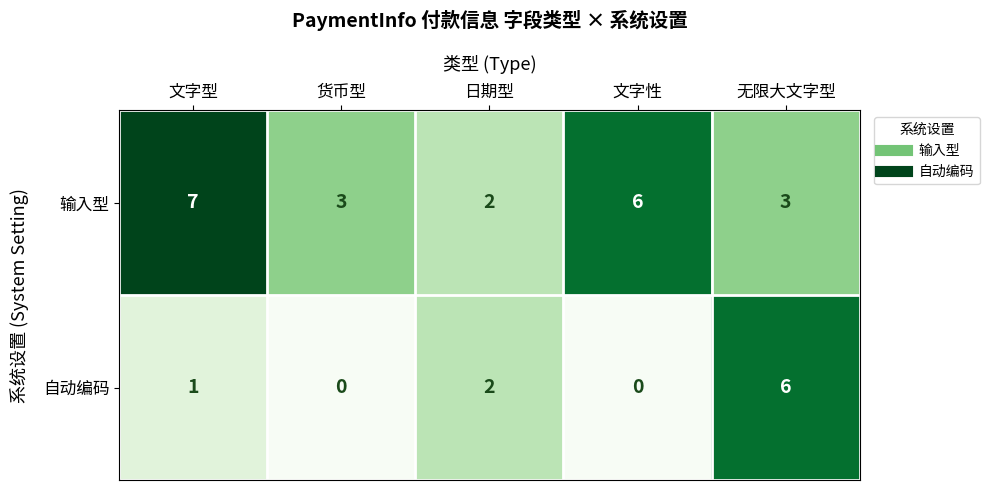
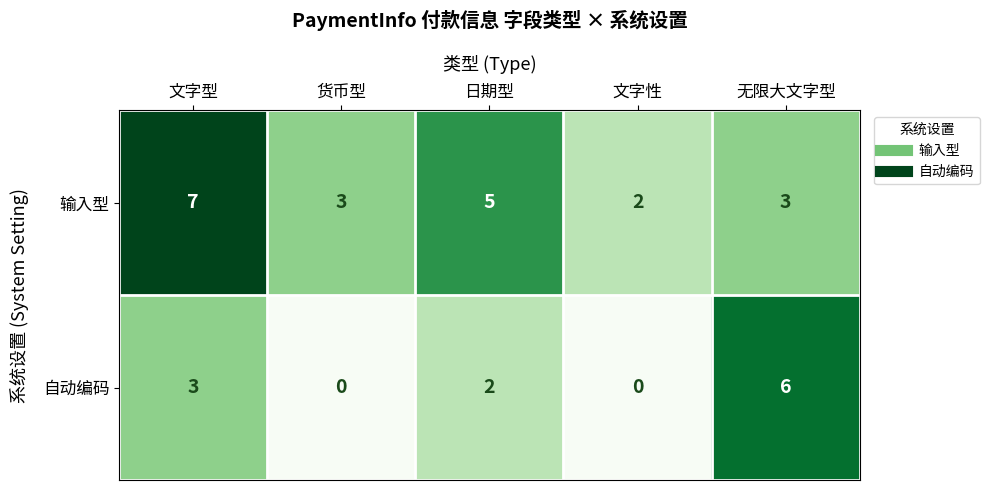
输入型, 日期型: 2 -> 5
输入型, 文字性: 6 -> 2
自动编码, 文字型: 1 -> 3
